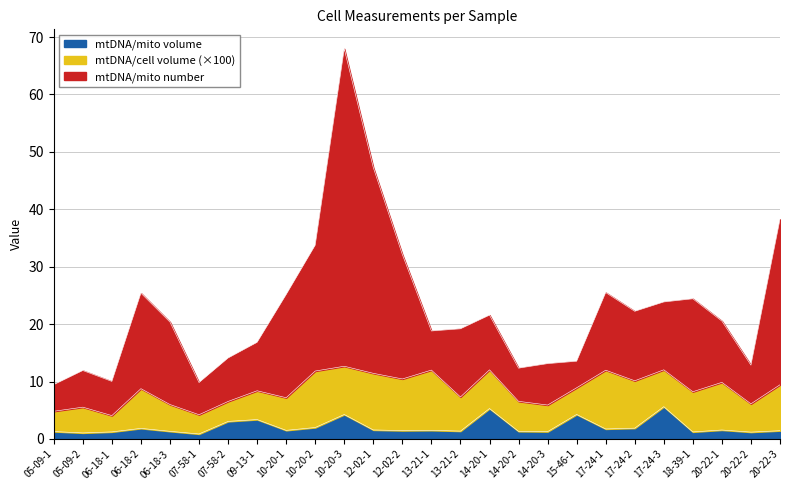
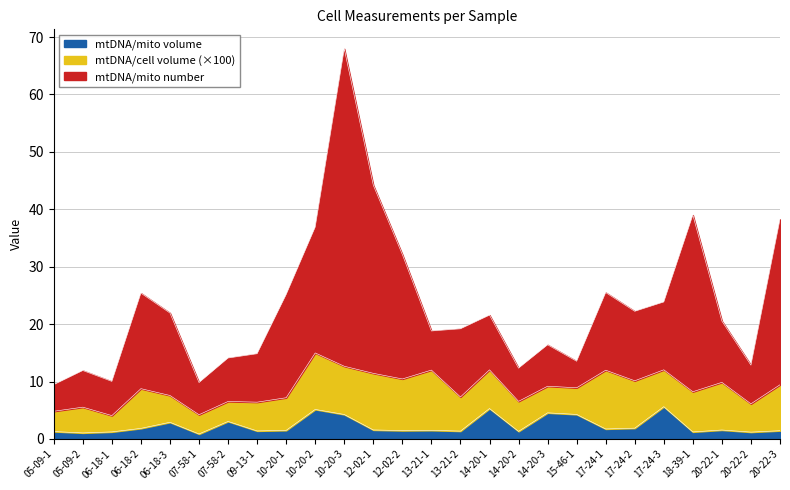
mtDNA/mito volume, 06-18-3: 1 -> 3
mtDNA/mito volume, 09-13-1: 3 -> 1
mtDNA/mito volume, 10-20-2: 2 -> 5
mtDNA/mito number, 12-02-1: 36 -> 33
mtDNA/mito volume, 14-20-3: 1 -> 5
mtDNA/mito number, 18-39-1: 16 -> 31
